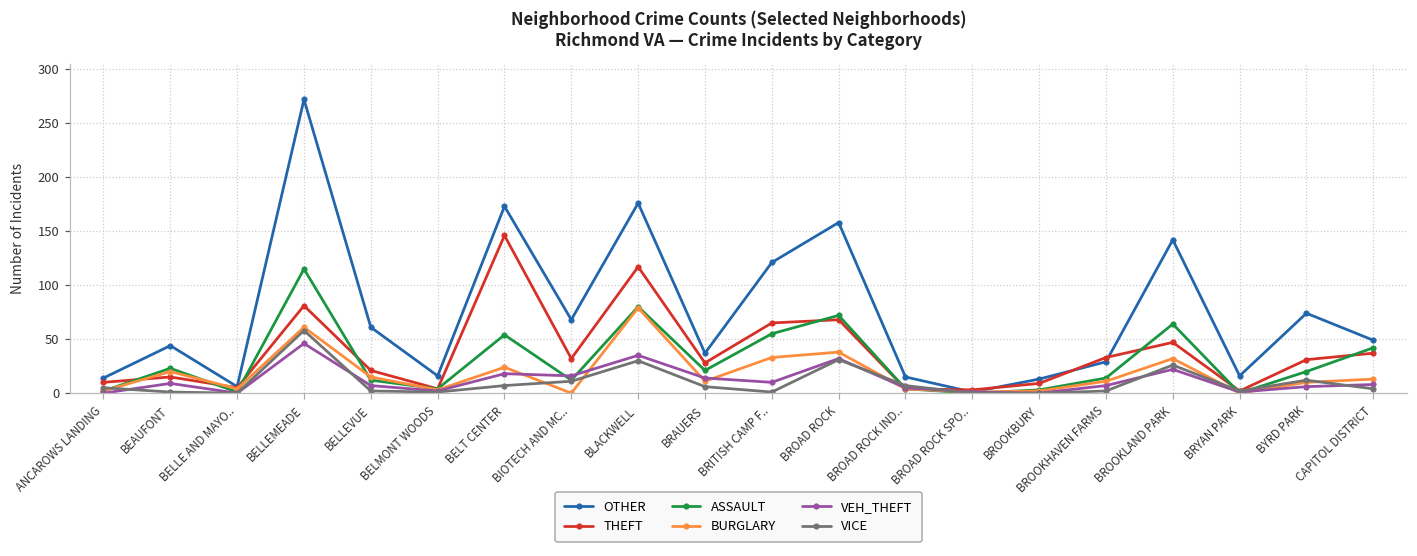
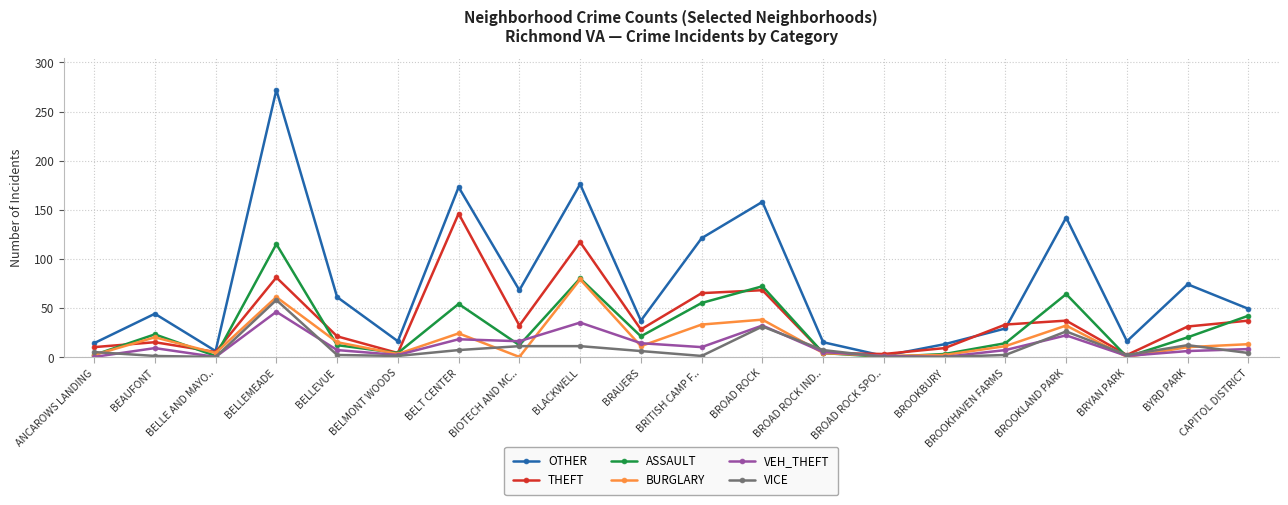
VICE, BLACKWELL: 30 -> 10
THEFT, BROOKLAND PARK: 50 -> 40
